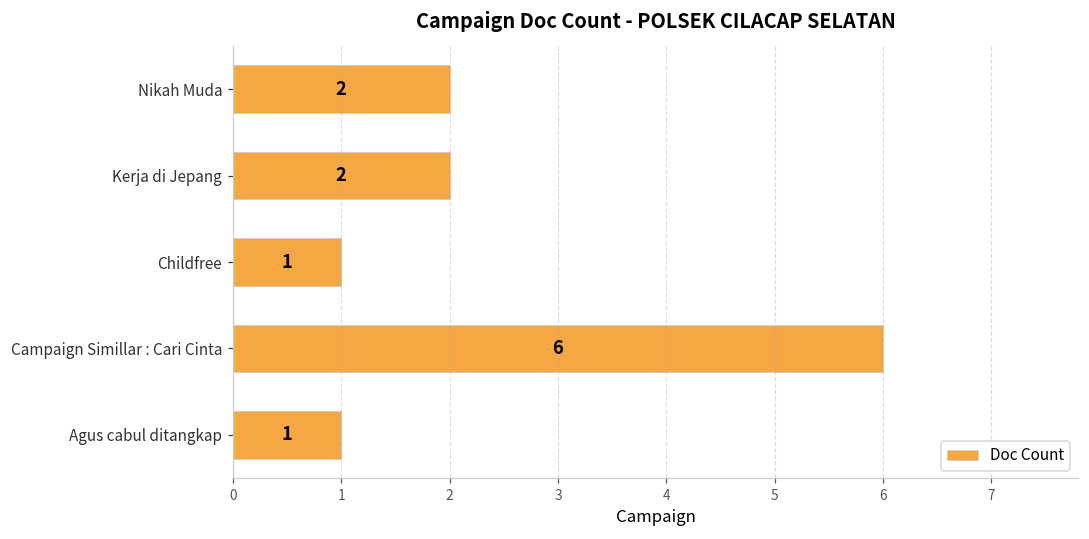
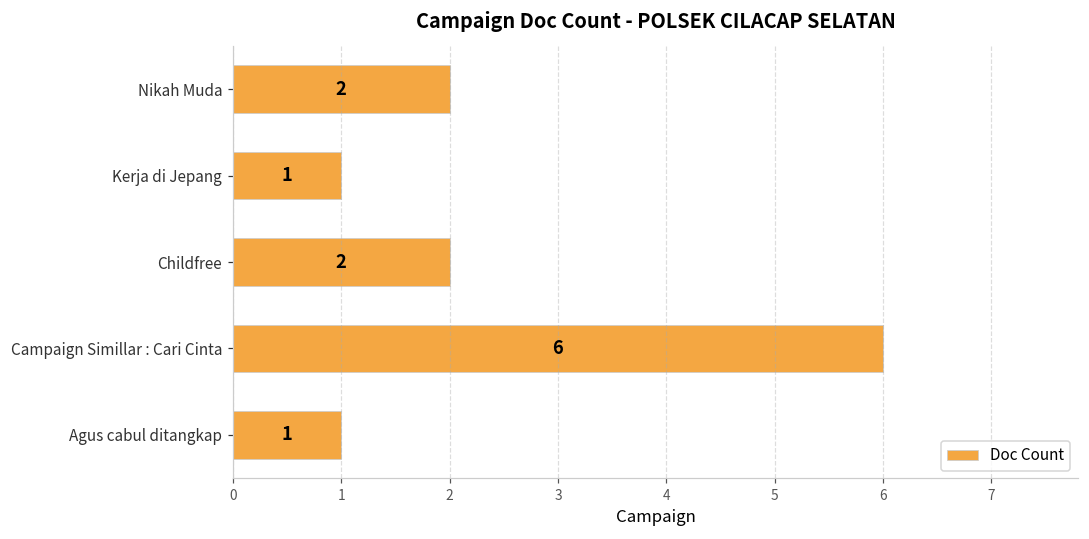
Kerja di Jepang: 2 -> 1
Childfree: 1 -> 2
